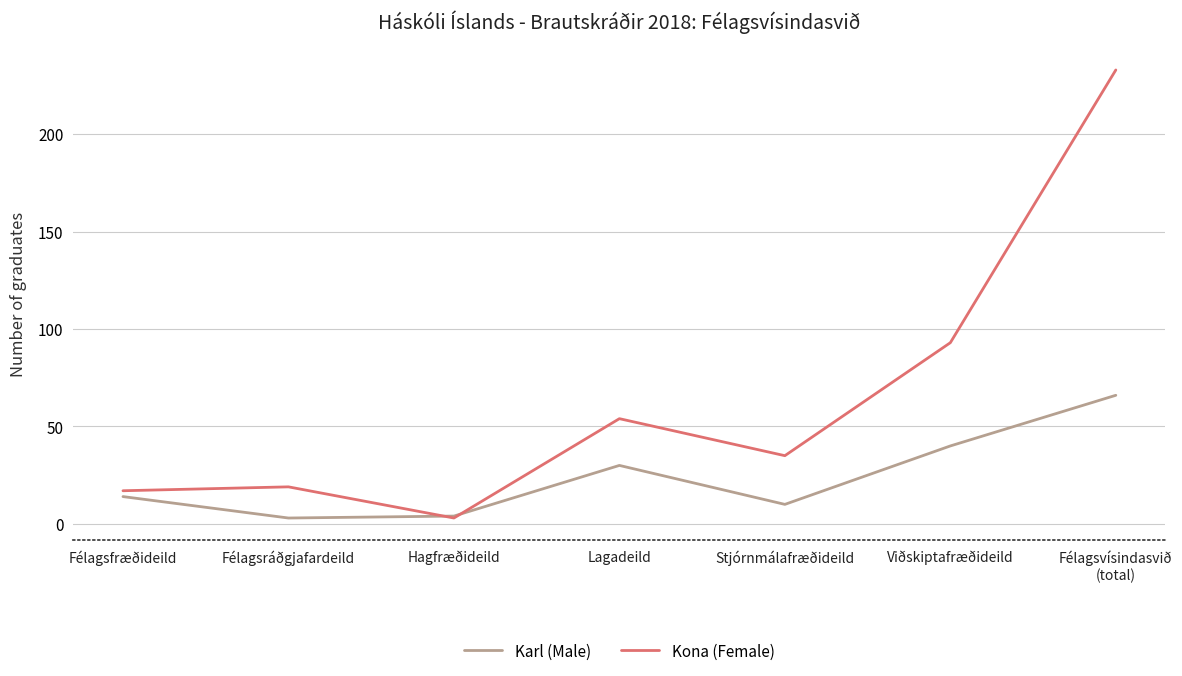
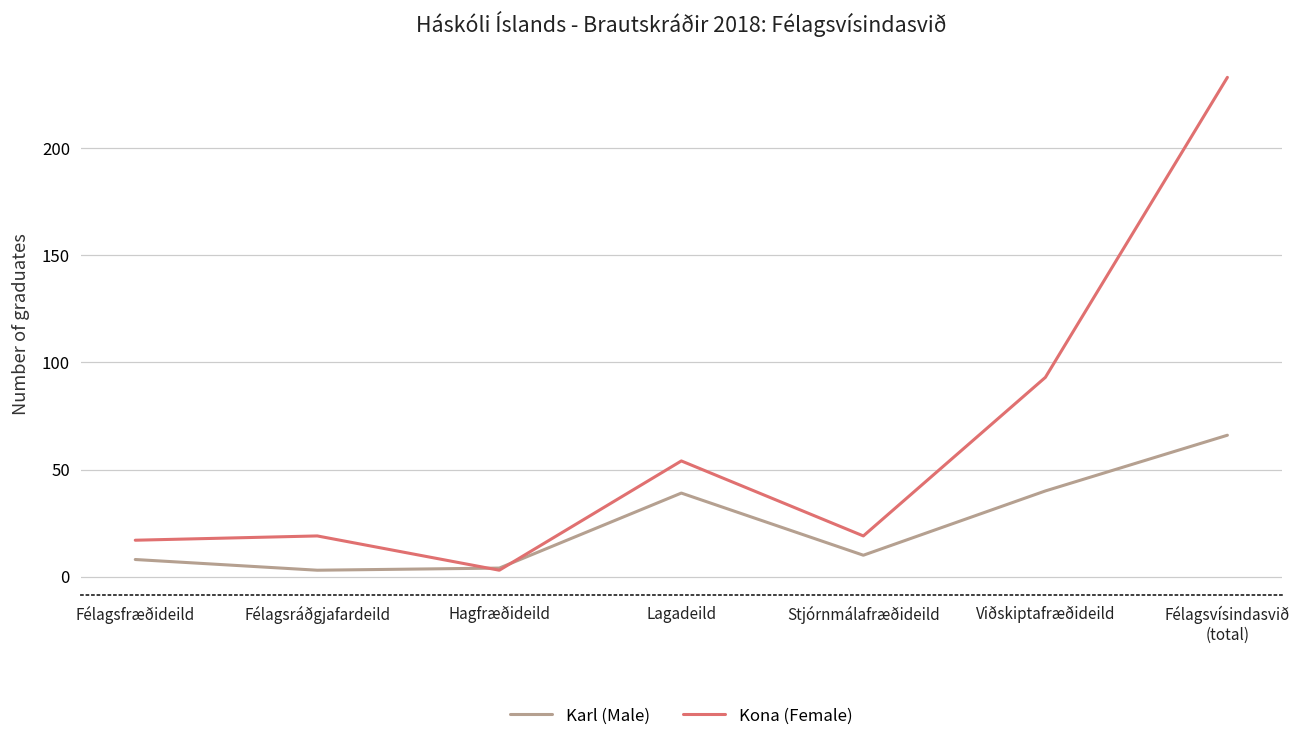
Karl (Male), Félagsfræðideild: 14 -> 8
Karl (Male), Lagadeild: 30 -> 39
Kona (Female), Stjórnmálafræðideild: 35 -> 19
